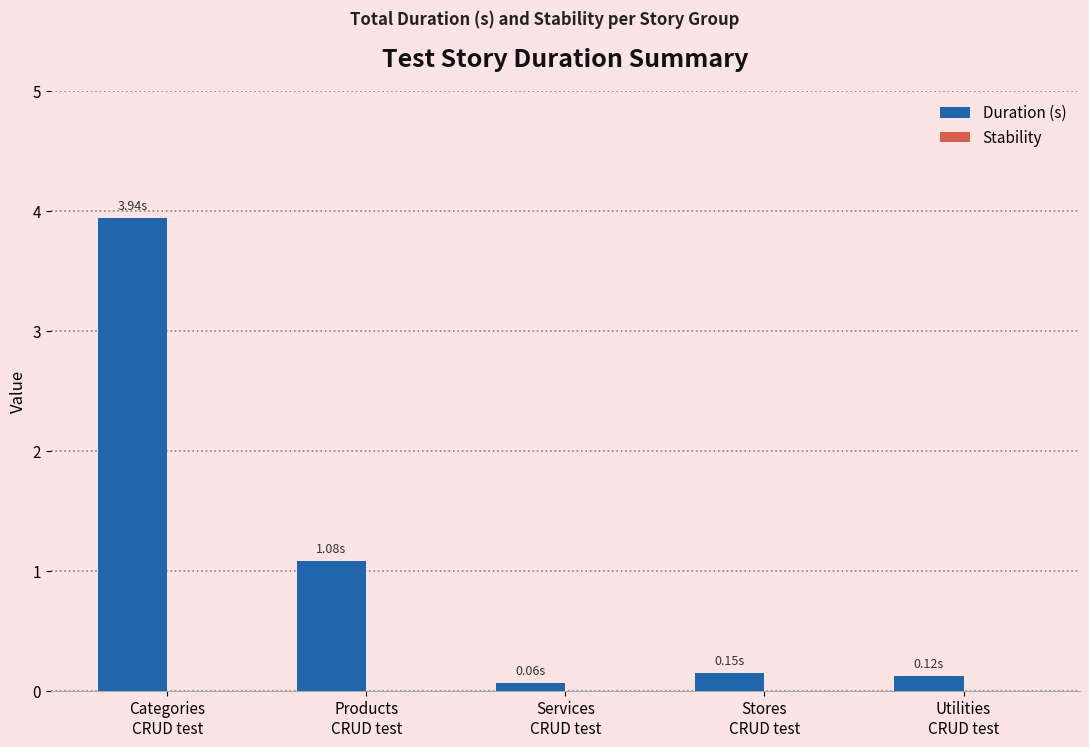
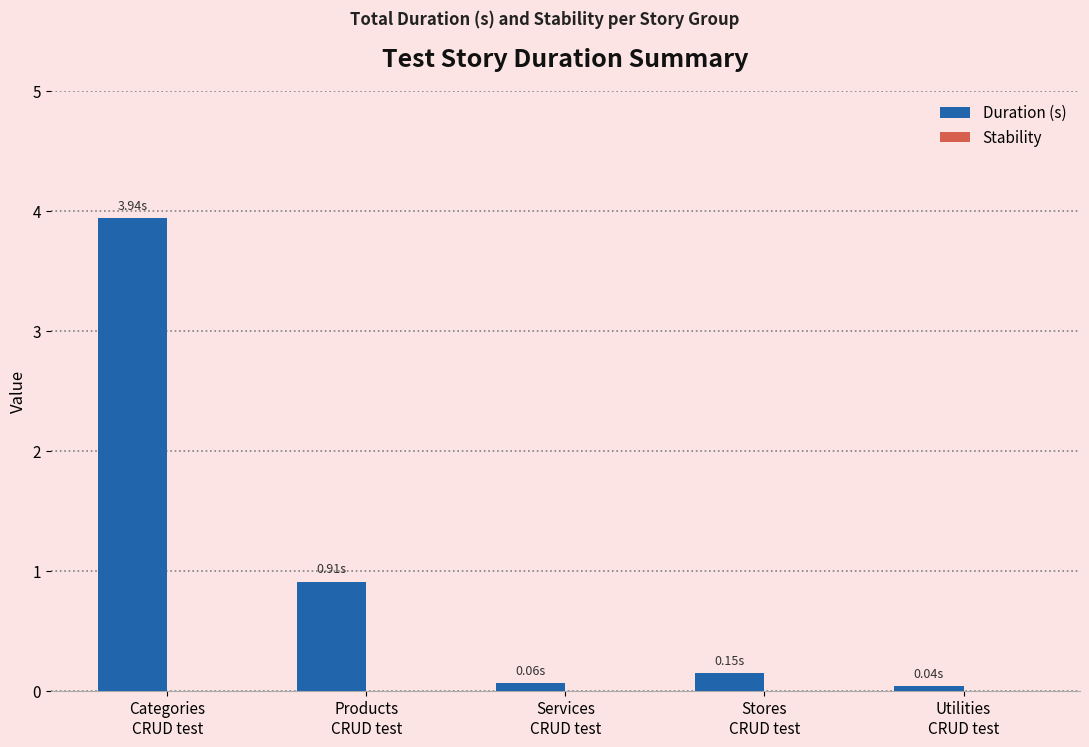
Duration (s), Products CRUD test: 1.08s -> 0.91s
Duration (s), Utilities CRUD test: 0.12s -> 0.04s
